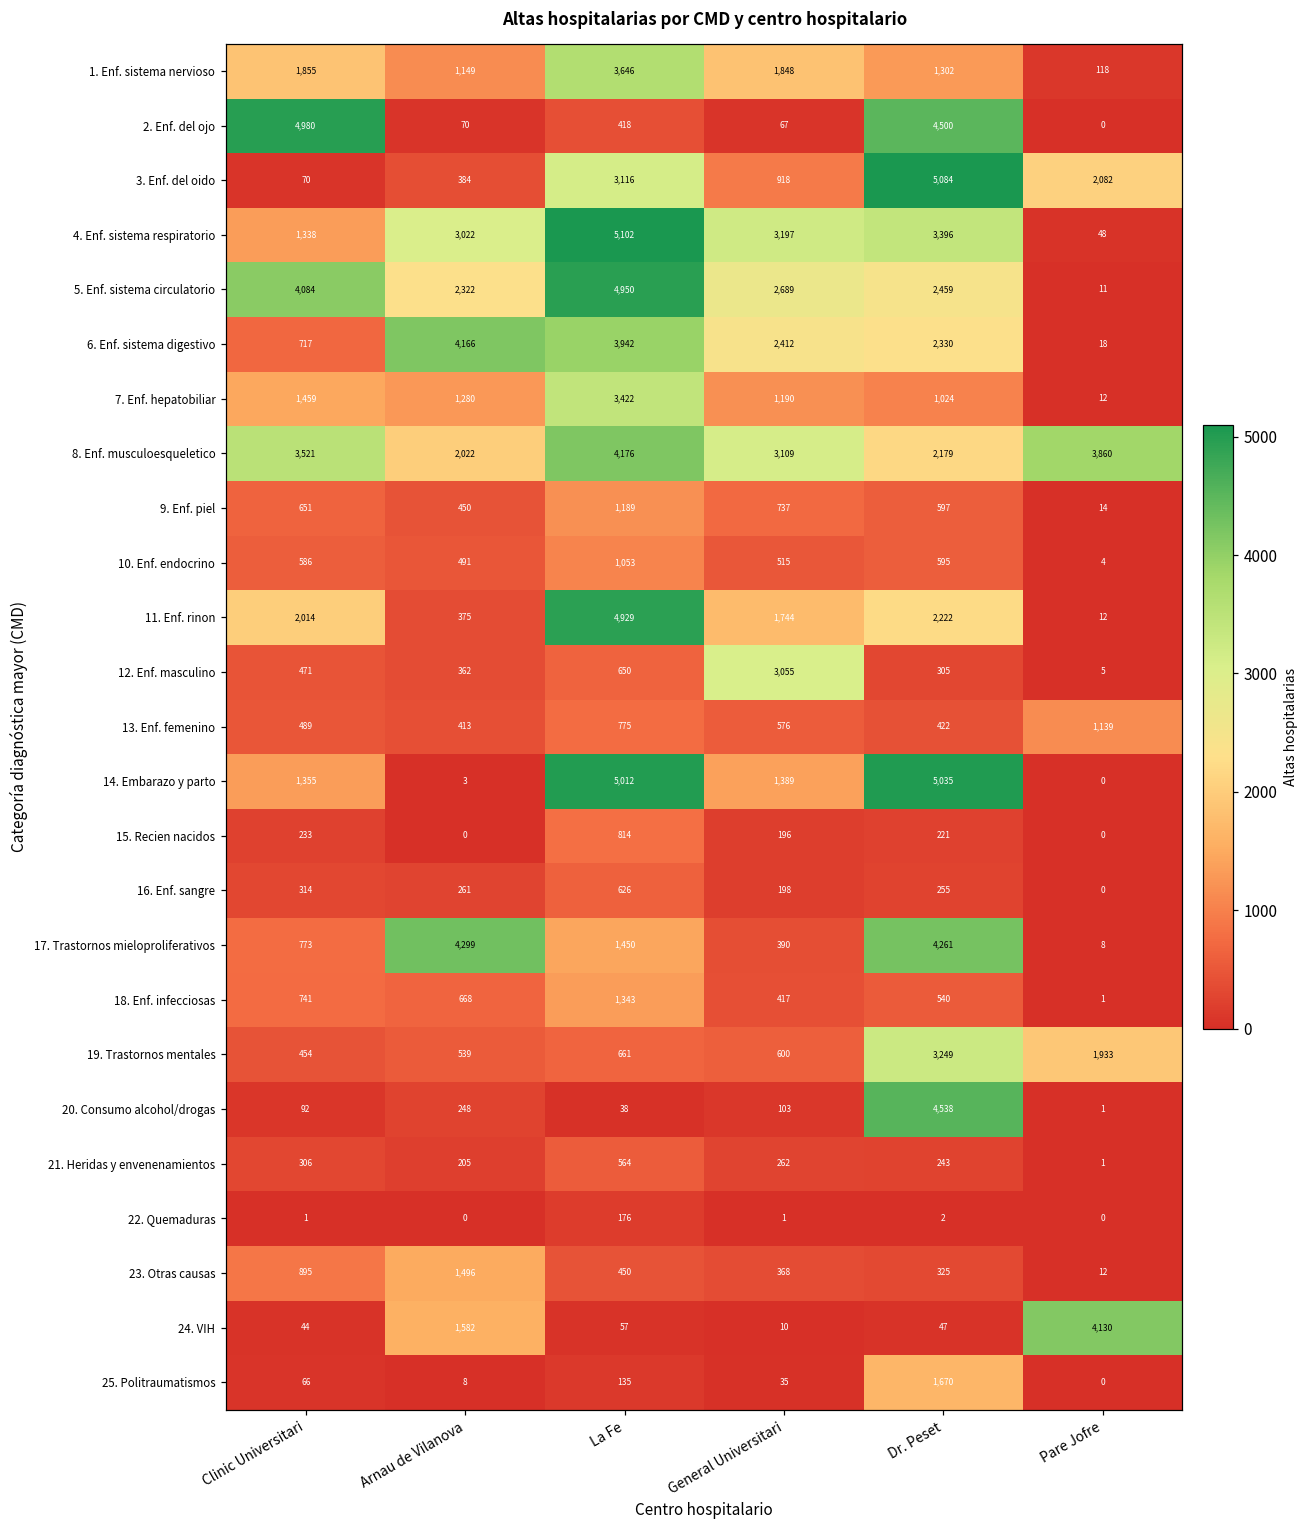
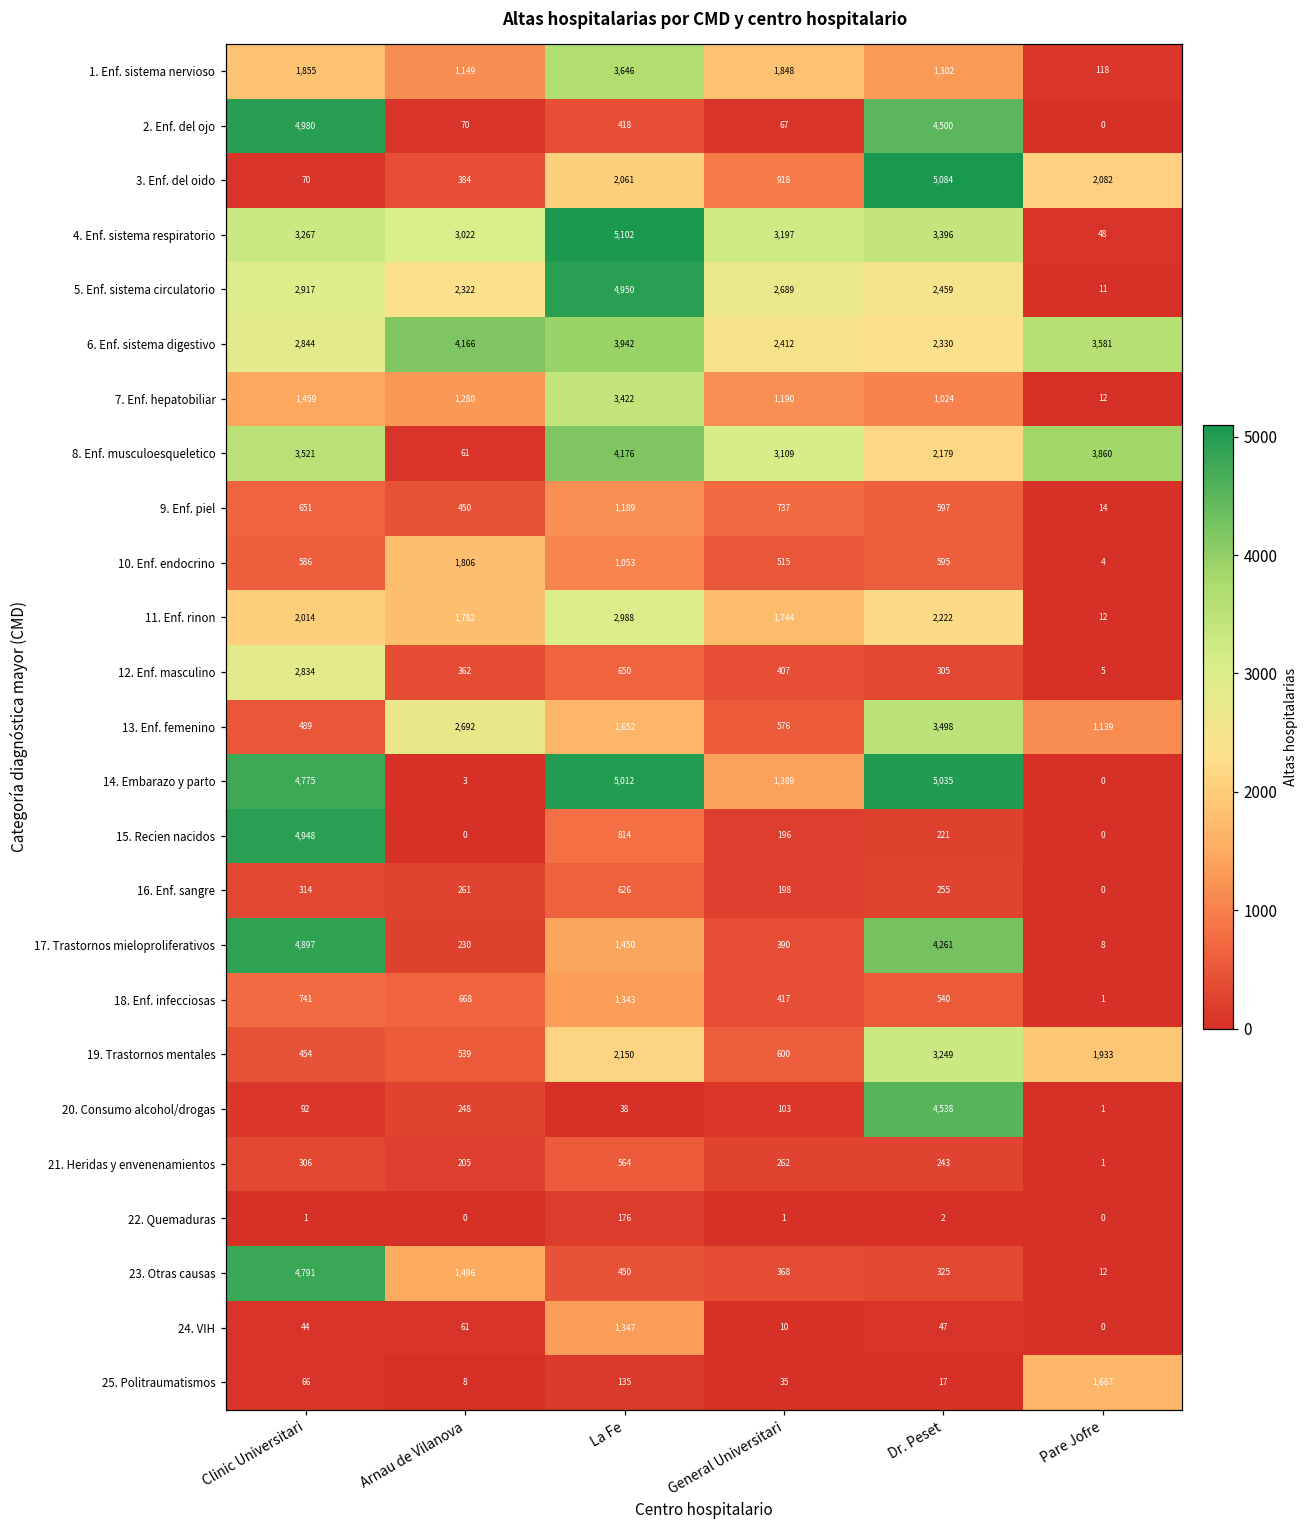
3. Enf. del oido, La Fe: 3,116 -> 2,061
4. Enf. sistema respiratorio, Clinic Universitari: 1,338 -> 3,267
5. Enf. sistema circulatorio, Clinic Universitari: 4,084 -> 2,917
6. Enf. sistema digestivo, Clinic Universitari: 717 -> 2,844
6. Enf. sistema digestivo, Pare Jofre: 18 -> 3,581
8. Enf. musculoesqueletico, Arnau de Vilanova: 2,022 -> 61
10. Enf. endocrino, Arnau de Vilanova: 491 -> 1,806
11. Enf. rinon, Arnau de Vilanova: 375 -> 1,782
11. Enf. rinon, La Fe: 4,929 -> 2,988
12. Enf. masculino, Clinic Universitari: 471 -> 2,834
12. Enf. masculino, General Universitari: 3,055 -> 407
13. Enf. femenino, Arnau de Vilanova: 413 -> 2,692
13. Enf. femenino, La Fe: 775 -> 1,652
13. Enf. femenino, Dr. Peset: 422 -> 3,498
14. Embarazo y parto, Clinic Universitari: 1,355 -> 4,775
15. Recien nacidos, Clinic Universitari: 233 -> 4,948
17. Trastornos mieloproliferativos, Clinic Universitari: 773 -> 4,897
17. Trastornos mieloproliferativos, Arnau de Vilanova: 4,299 -> 230
19. Trastornos mentales, La Fe: 661 -> 2,150
23. Otras causas, Clinic Universitari: 895 -> 4,791
24. VIH, Arnau de Vilanova: 1,582 -> 61
24. VIH, La Fe: 57 -> 1,347
24. VIH, Pare Jofre: 4,130 -> 0
25. Politraumatismos, Dr. Peset: 1,670 -> 17
25. Politraumatismos, Pare Jofre: 0 -> 1,687
